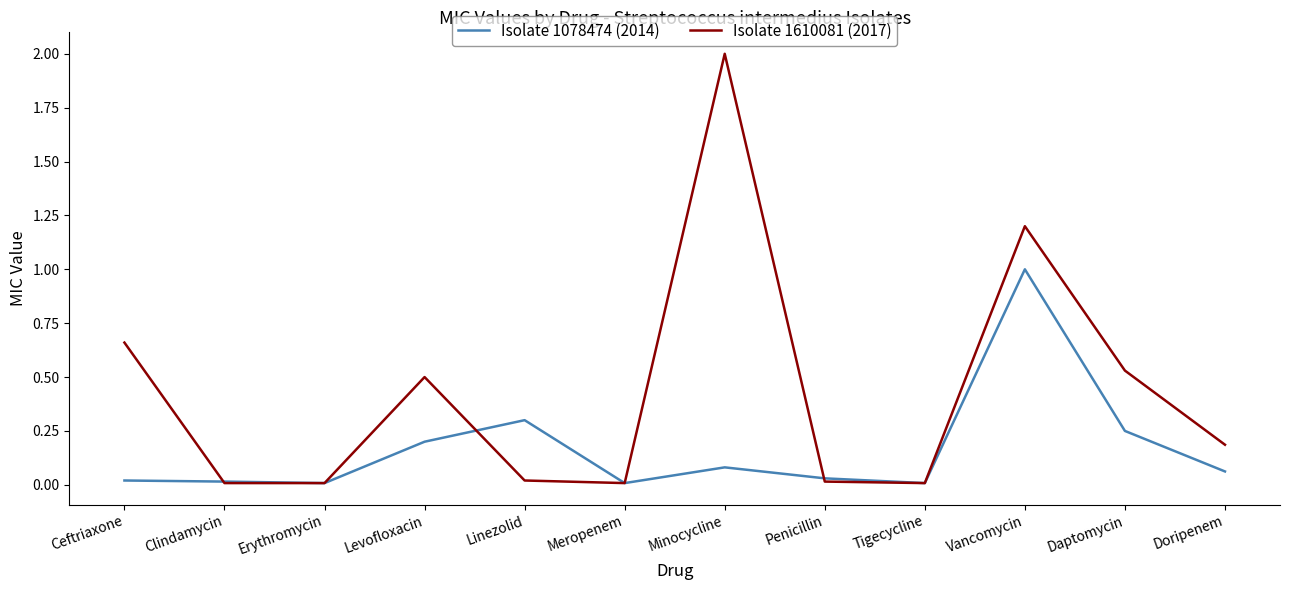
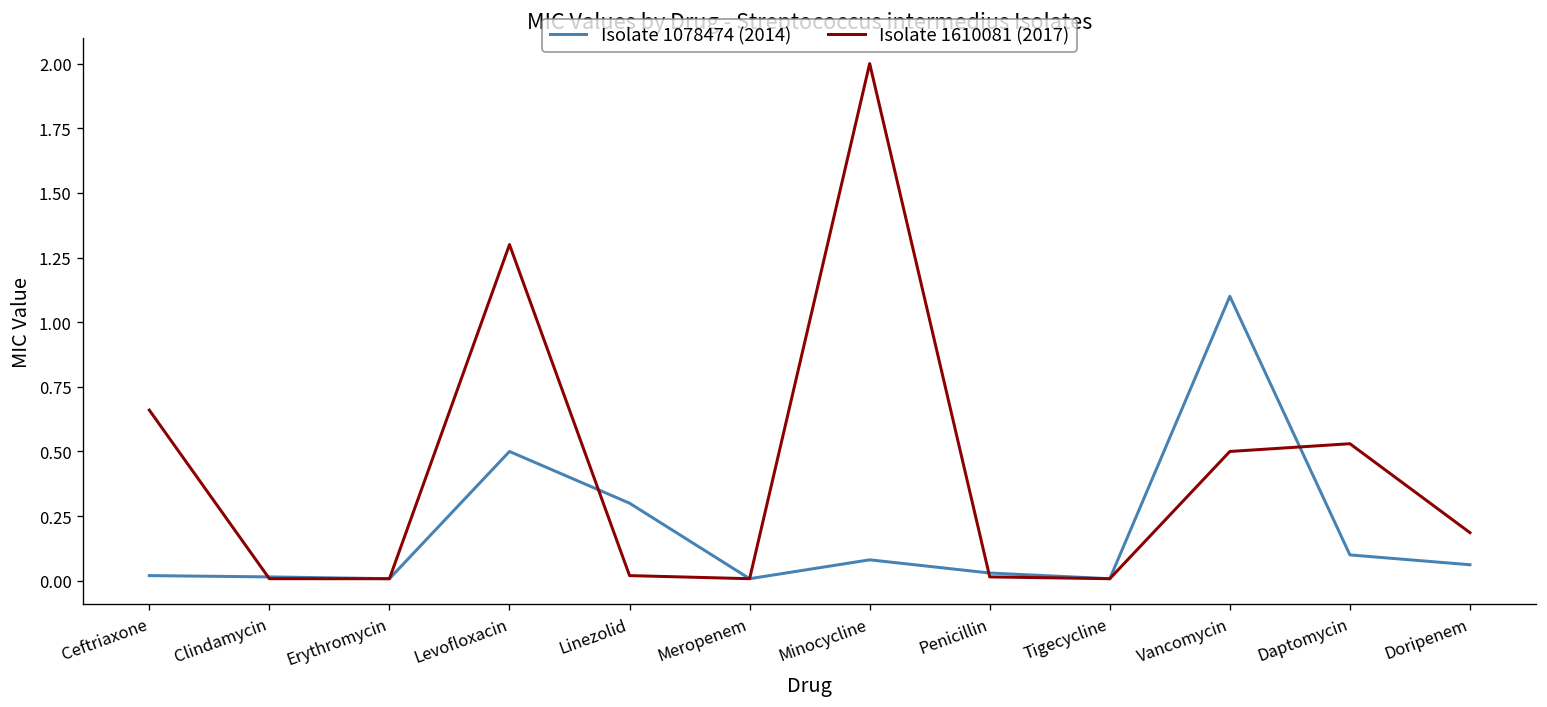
Isolate 1078474 (2014), Levofloxacin: 0.2 -> 0.5
Isolate 1610081 (2017), Levofloxacin: 0.5 -> 1.3
Isolate 1078474 (2014), Vancomycin: 1.0 -> 1.1
Isolate 1610081 (2017), Vancomycin: 1.2 -> 0.5
Isolate 1078474 (2014), Daptomycin: 0.25 -> 0.10
